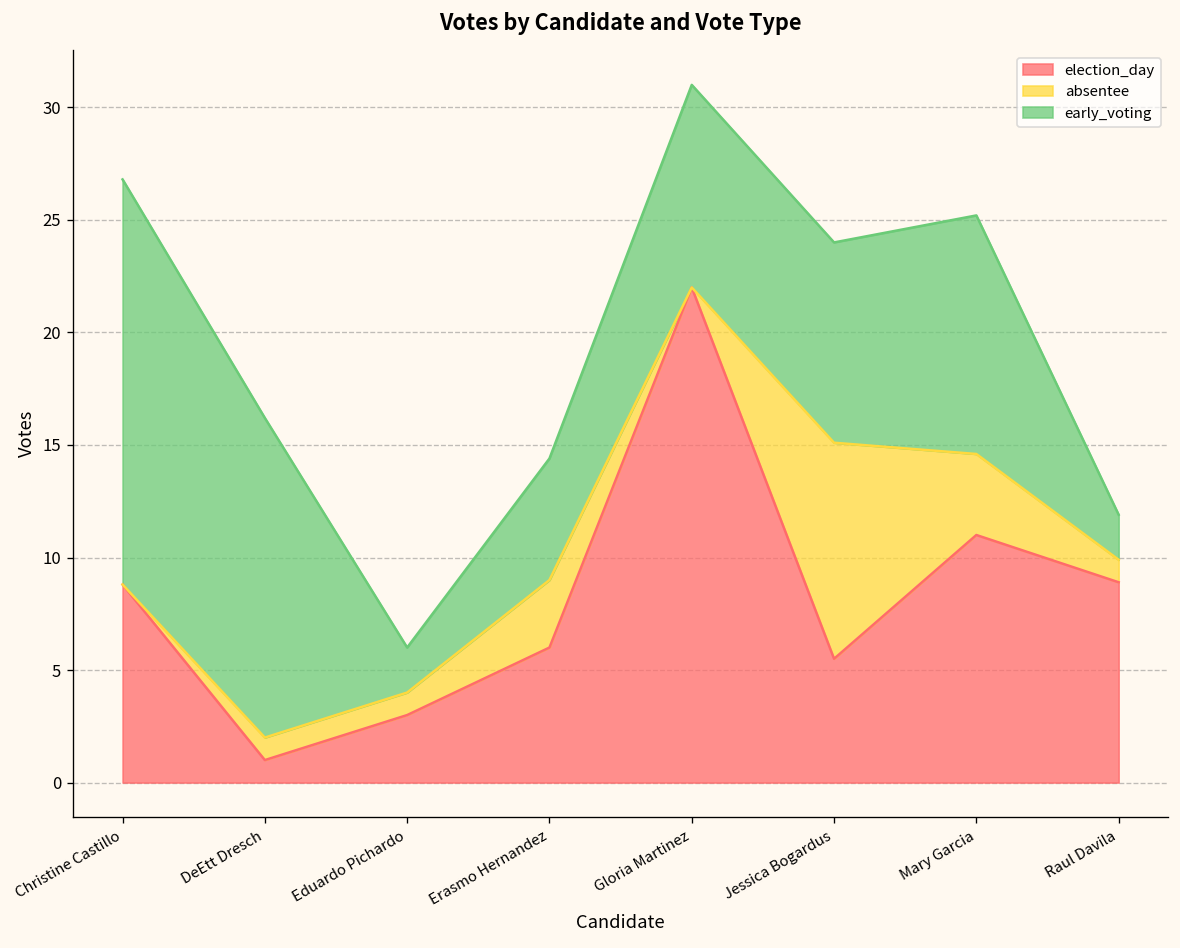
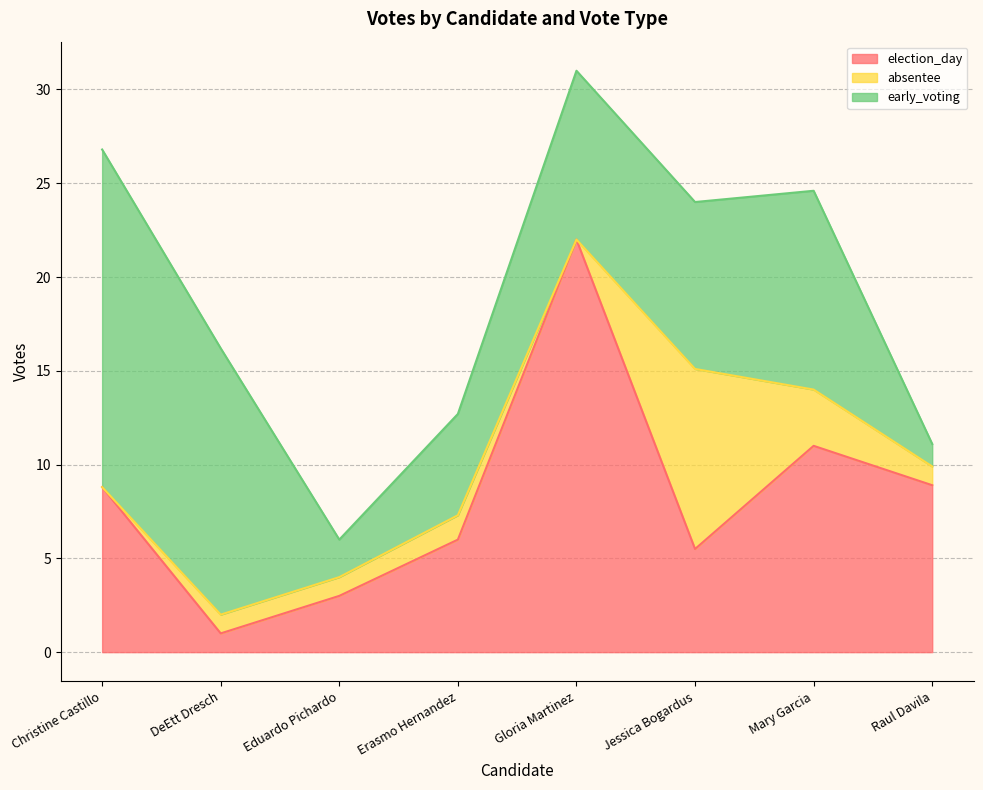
absentee, Erasmo Hernandez: 3.0 -> 1.3
absentee, Mary Garcia: 3.6 -> 3.0
early_voting, Raul Davila: 2.0 -> 1.2
